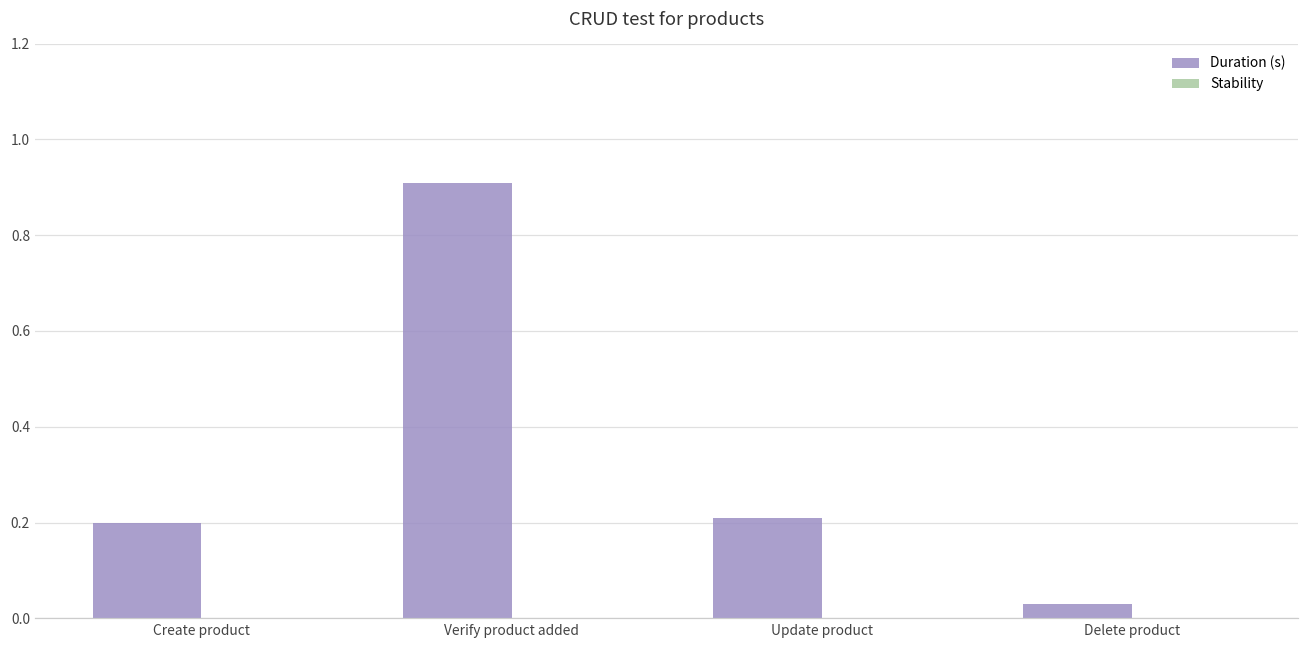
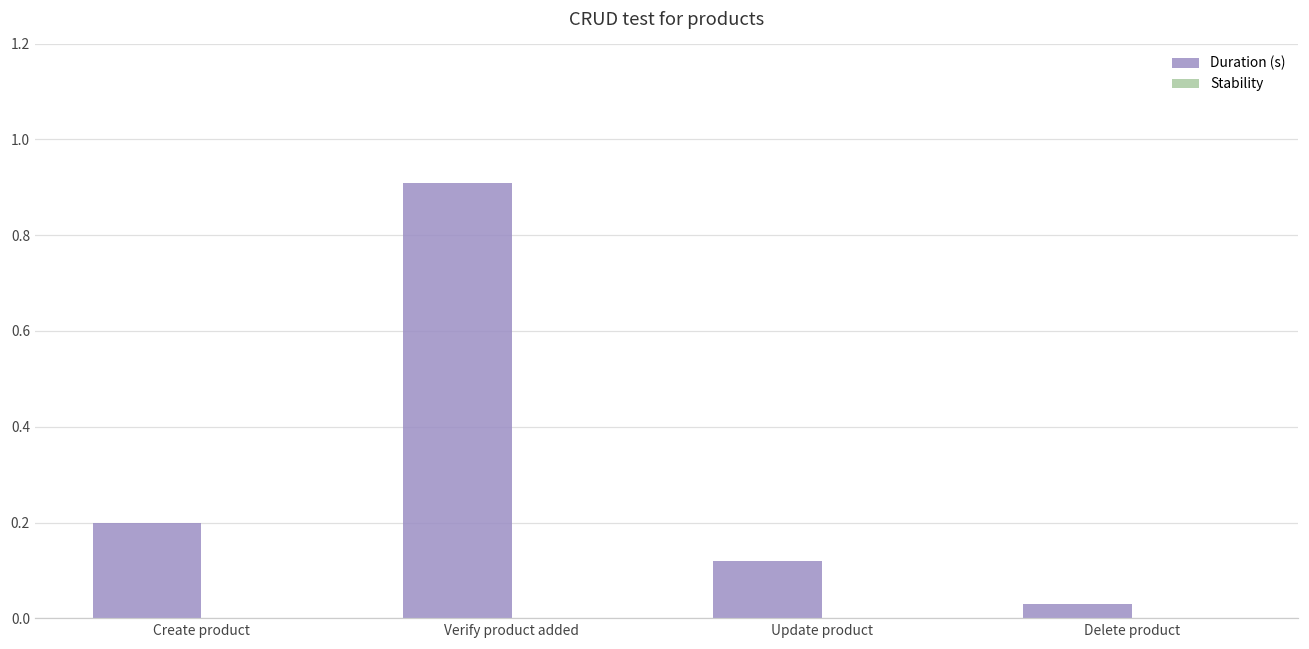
Duration (s), Update product: 0.21 -> 0.12
